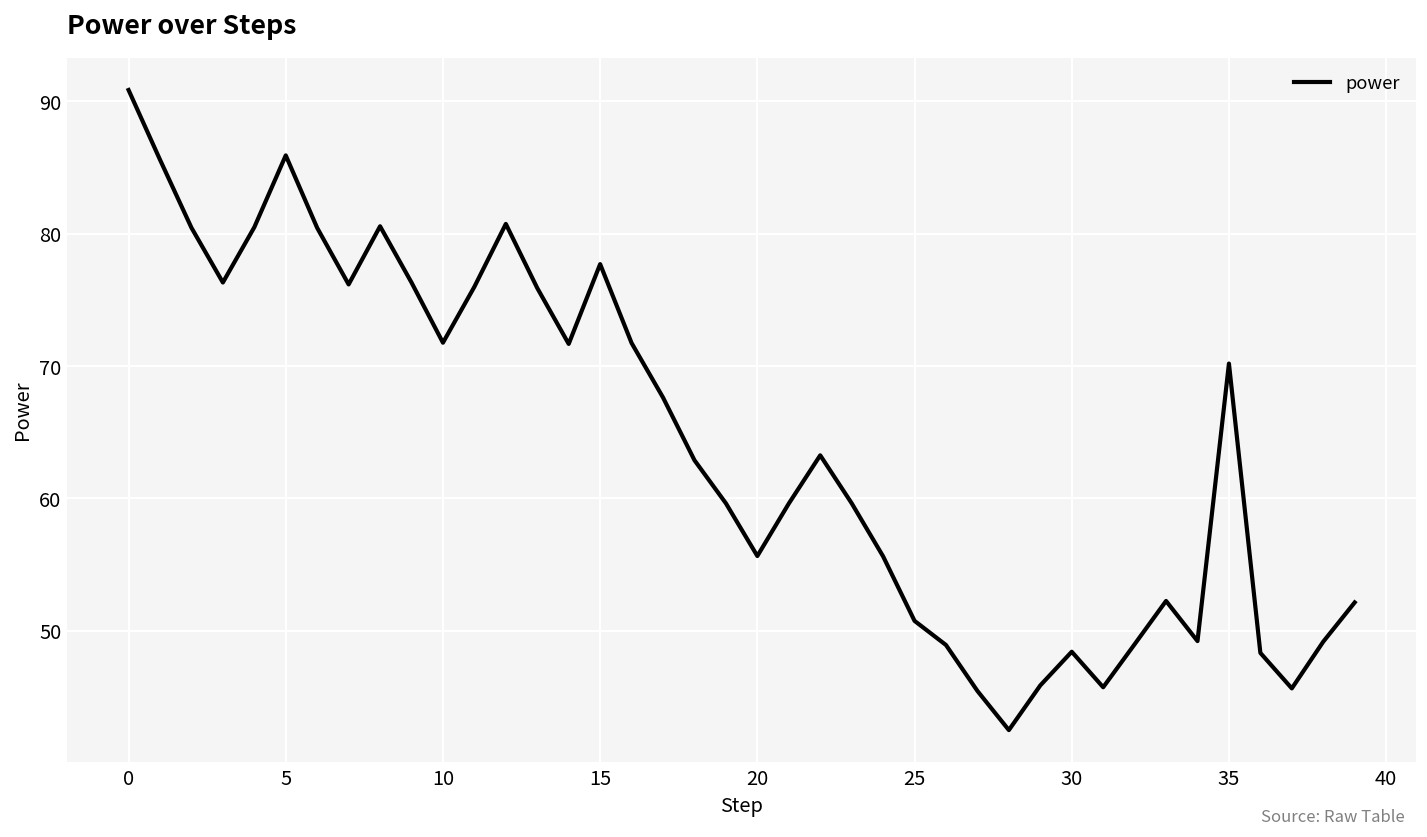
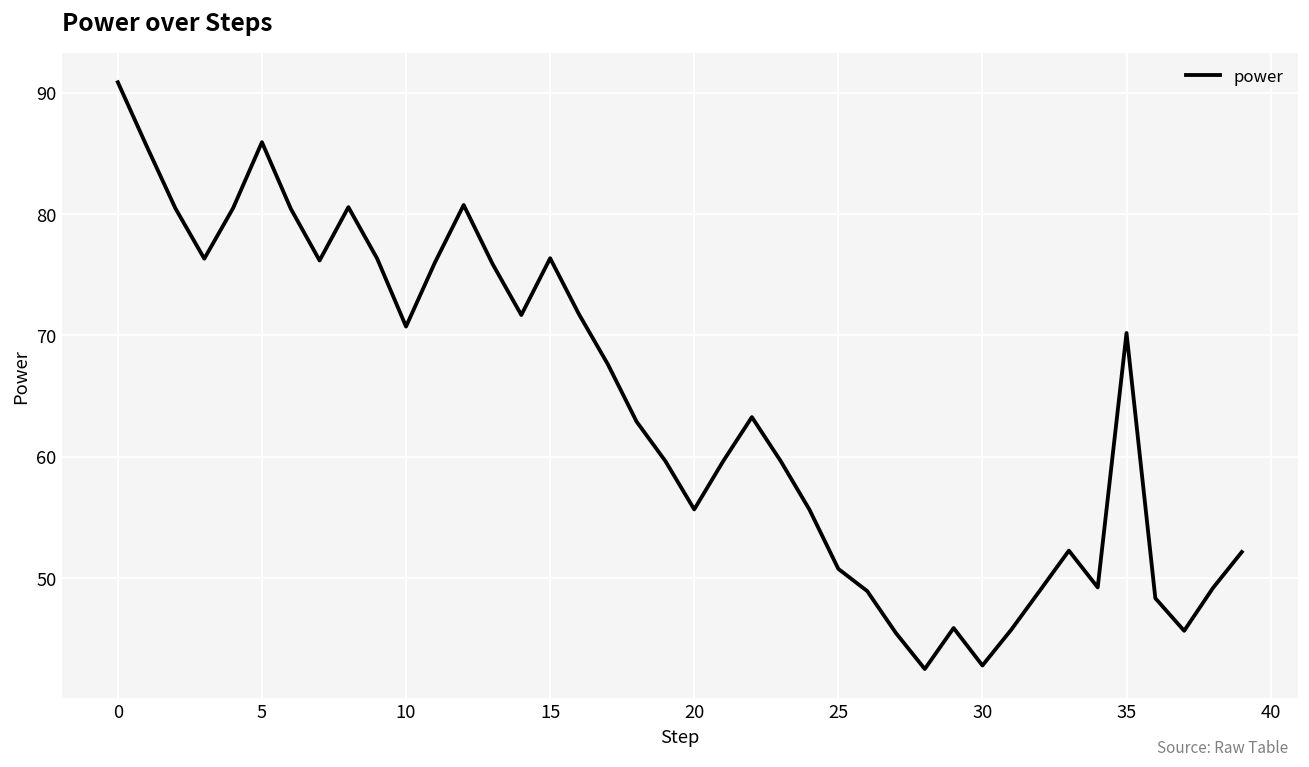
10: 71.8 -> 70.7
15: 77.7 -> 76.3
30: 48.4 -> 42.8
